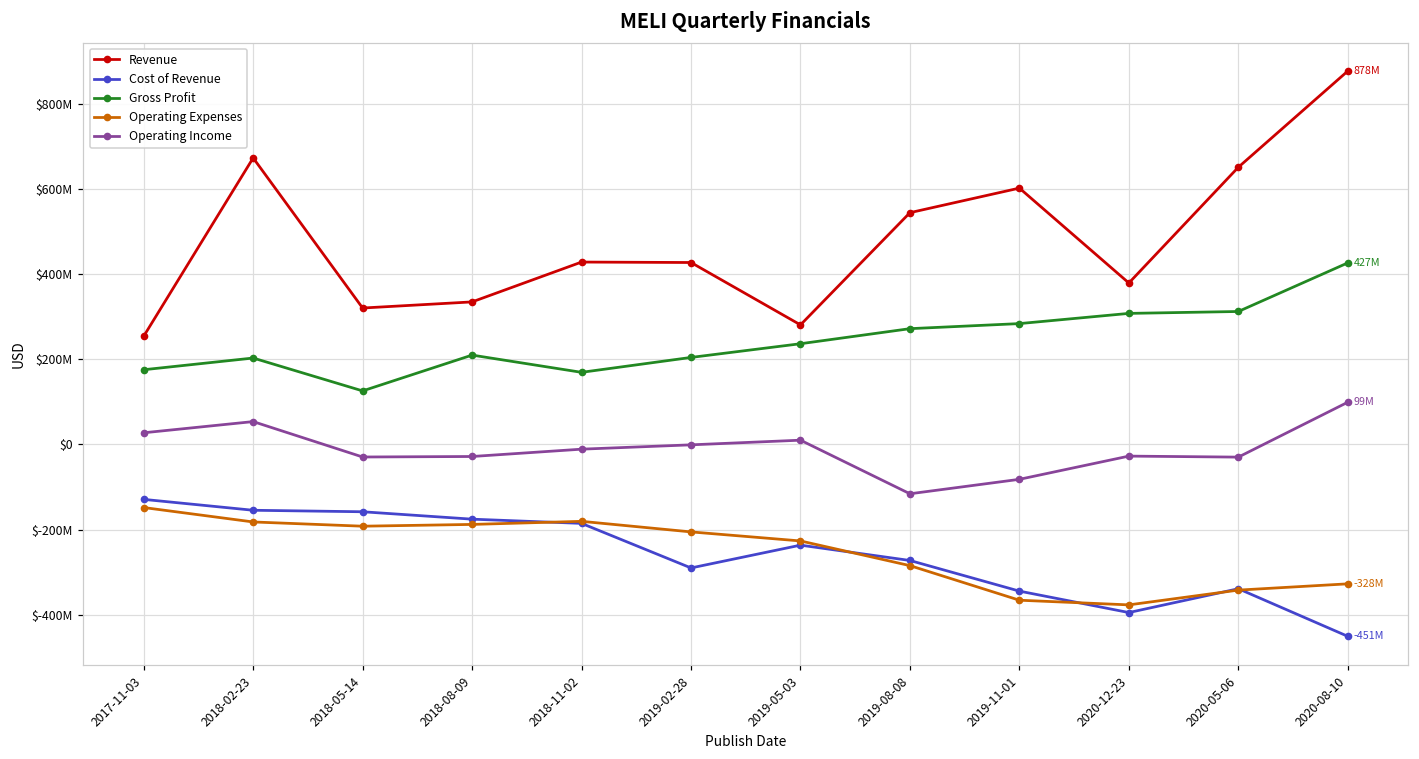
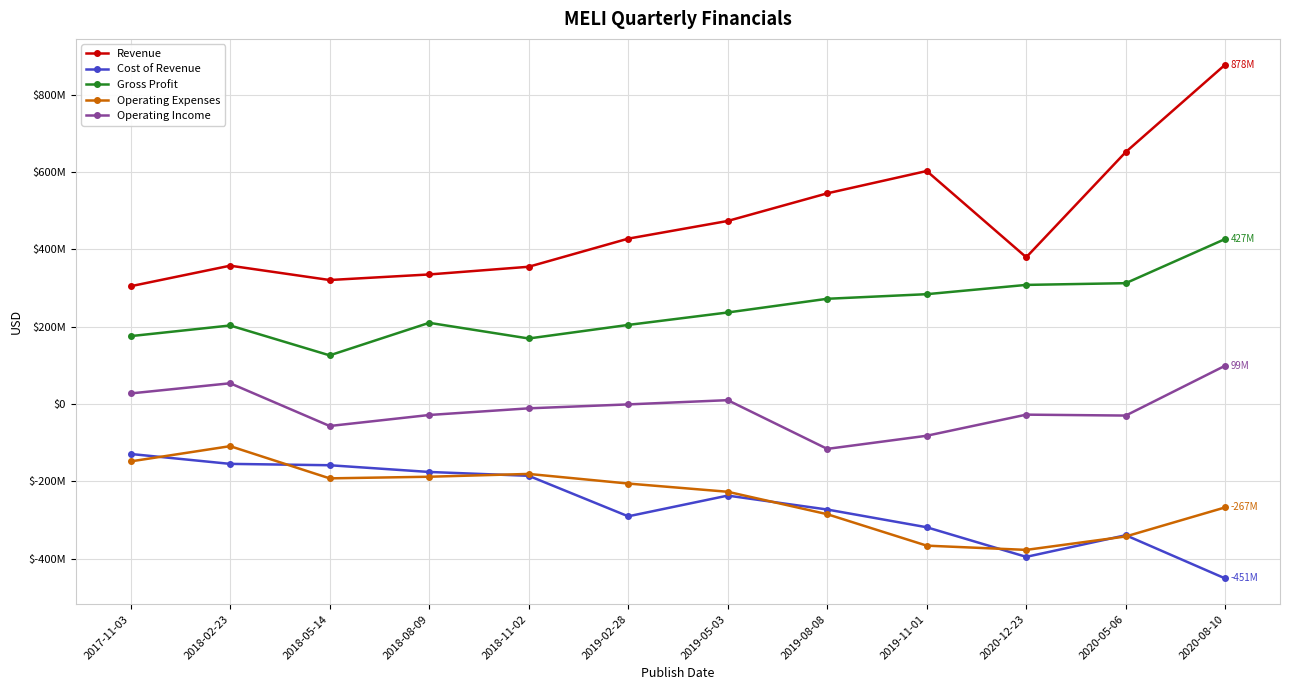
Revenue, 2017-11-03: $250000000 -> $300000000
Revenue, 2018-02-23: $670000000 -> $360000000
Operating Expenses, 2018-02-23: $-180000000 -> $-110000000
Operating Income, 2018-05-14: $-30000000 -> $-60000000
Revenue, 2018-11-02: $430000000 -> $360000000
Revenue, 2019-05-03: $280000000 -> $470000000
Cost of Revenue, 2019-11-01: $-340000000 -> $-320000000
Operating Expenses, 2020-08-10: -328M -> -267M
